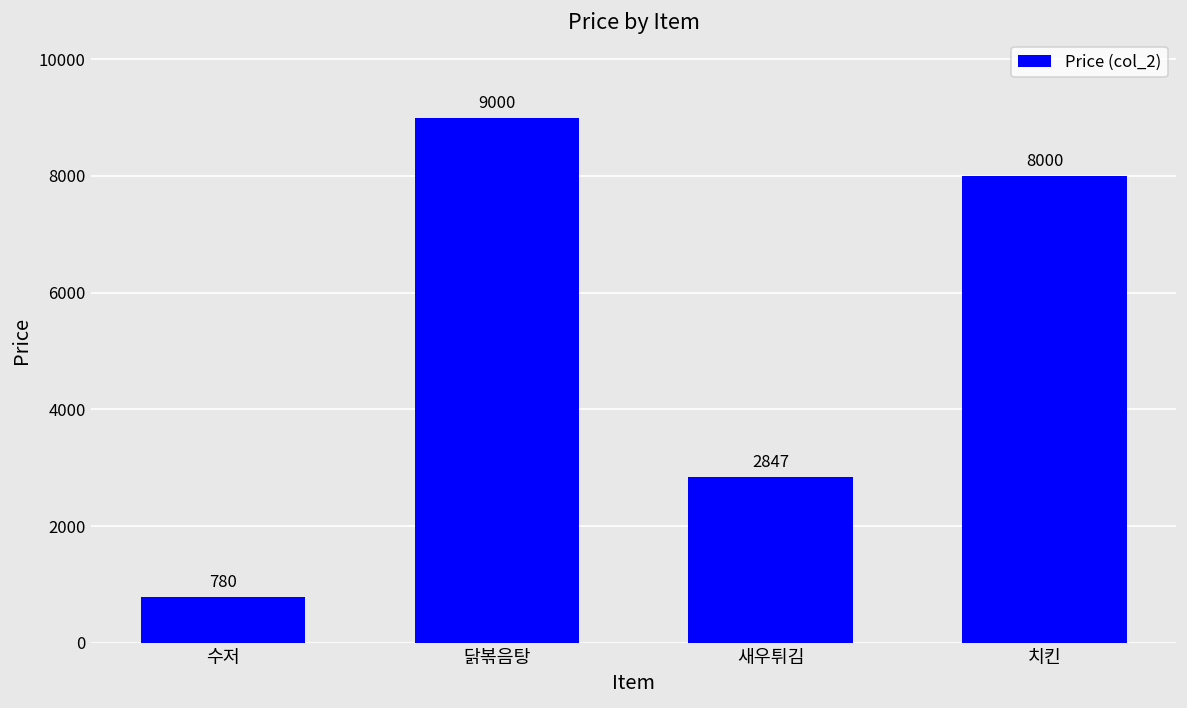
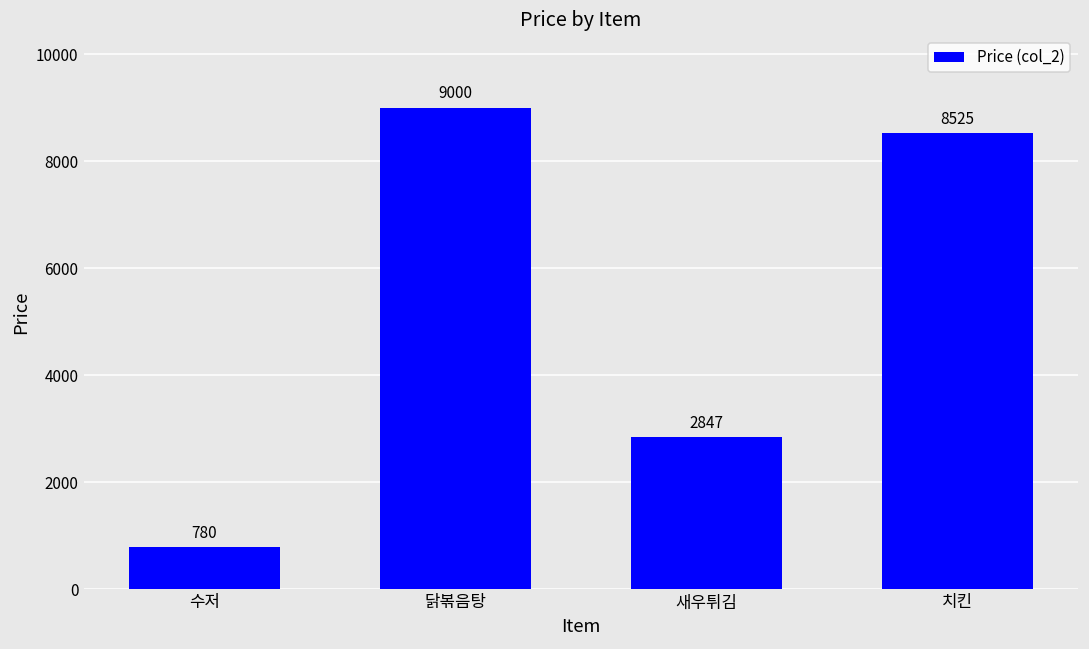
치킨: 8000 -> 8525
